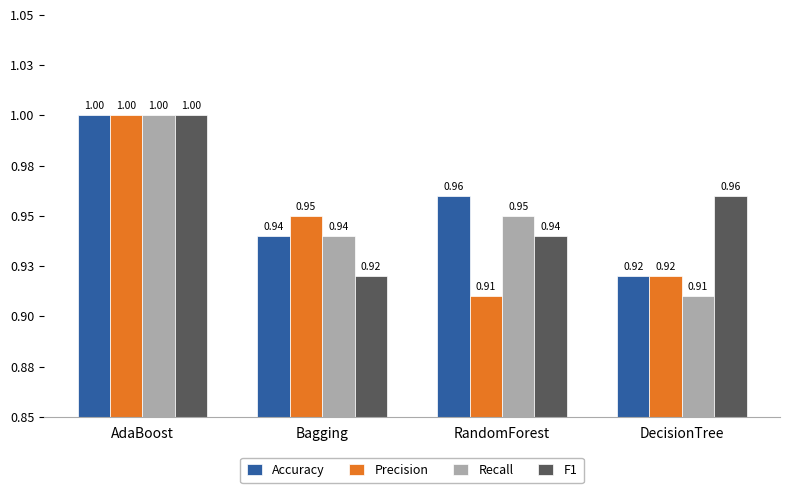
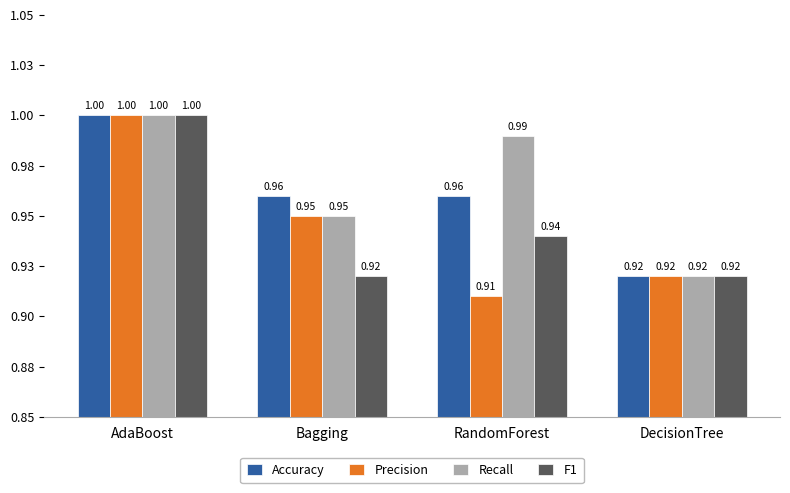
Accuracy, Bagging: 0.94 -> 0.96
Recall, Bagging: 0.94 -> 0.95
Recall, RandomForest: 0.95 -> 0.99
Recall, DecisionTree: 0.91 -> 0.92
F1, DecisionTree: 0.96 -> 0.92
